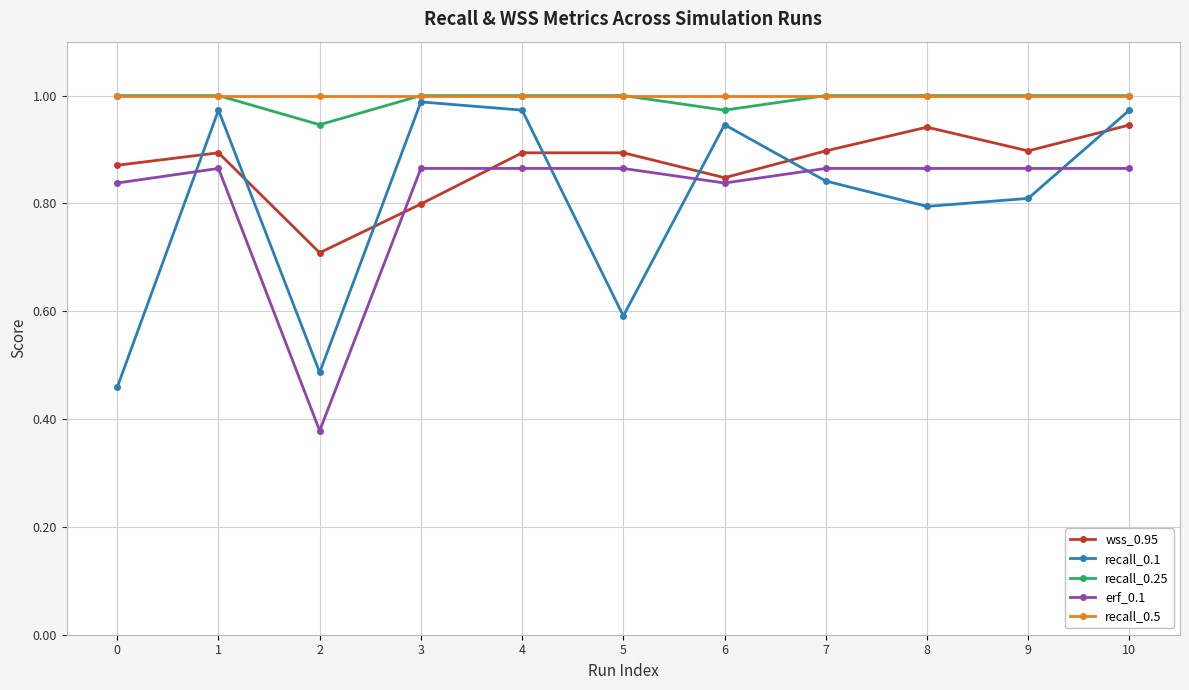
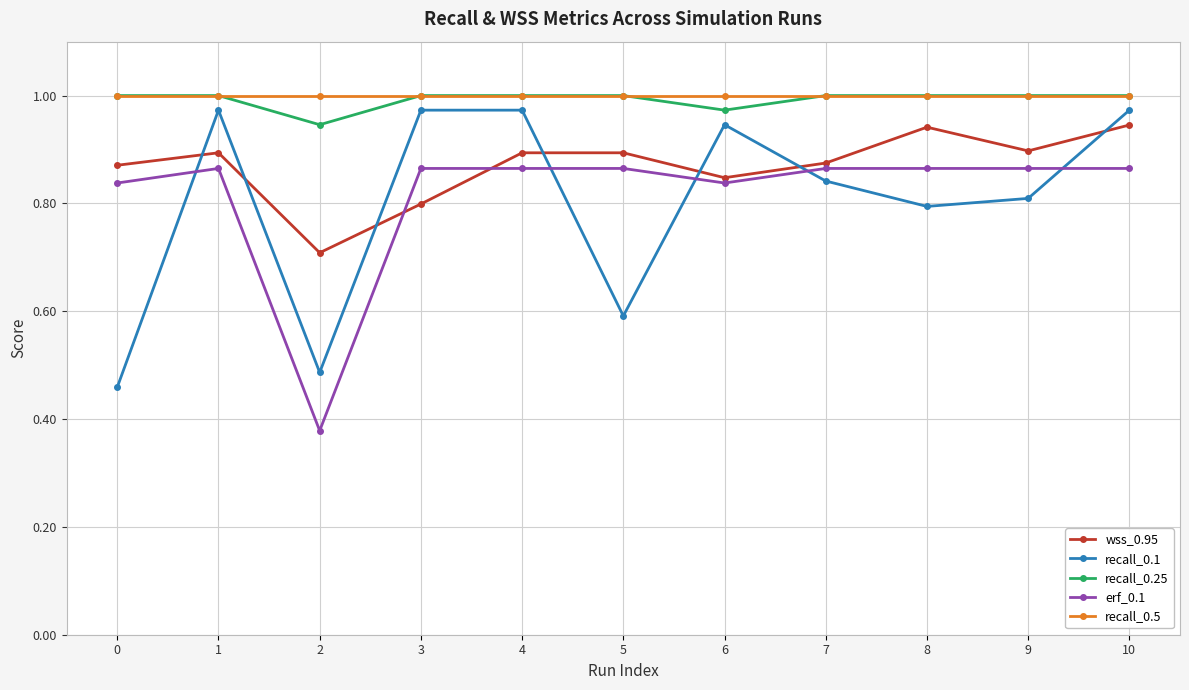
recall_0.1, 3: 0.99 -> 0.97
wss_0.95, 7: 0.90 -> 0.87
